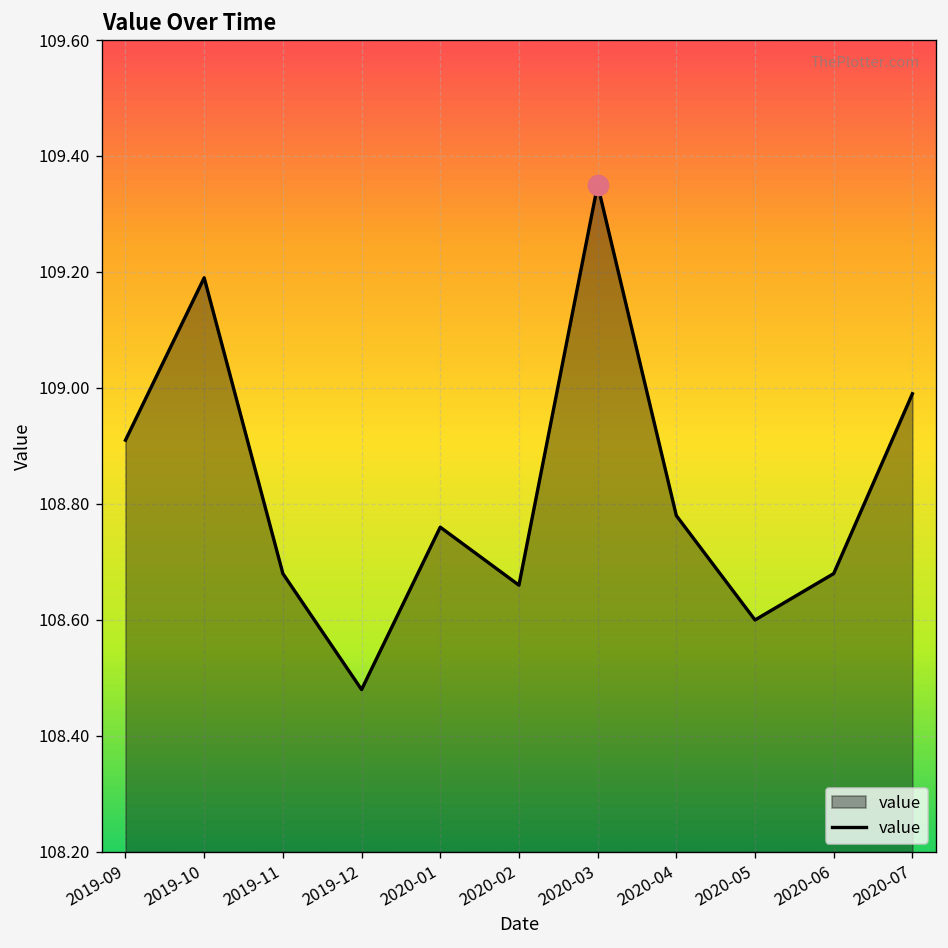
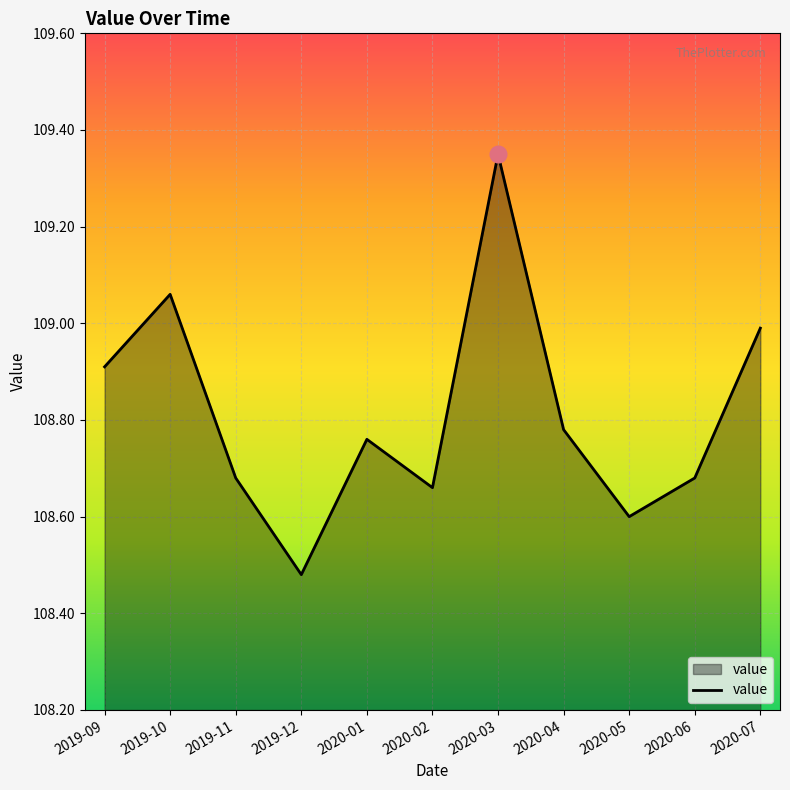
value, 2019-10: 109.19 -> 109.06
